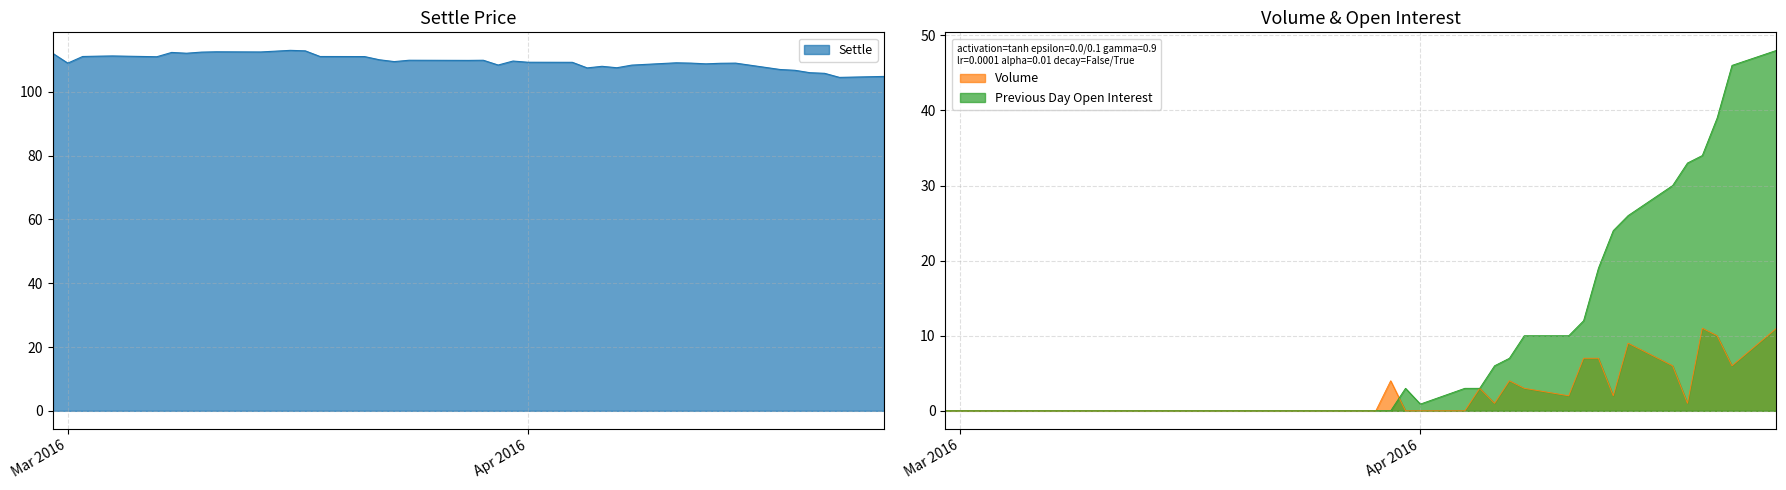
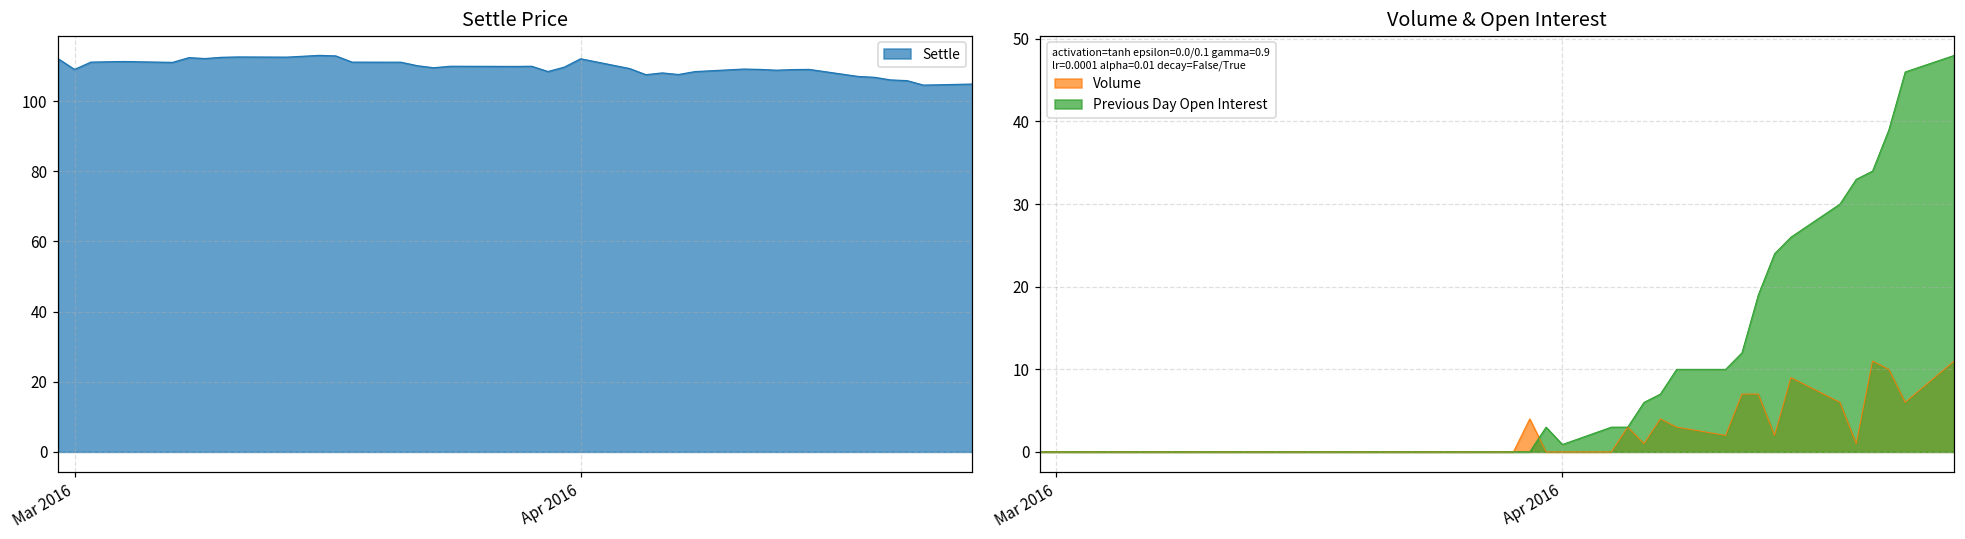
Settle Price, Apr 2016: 109 -> 112
